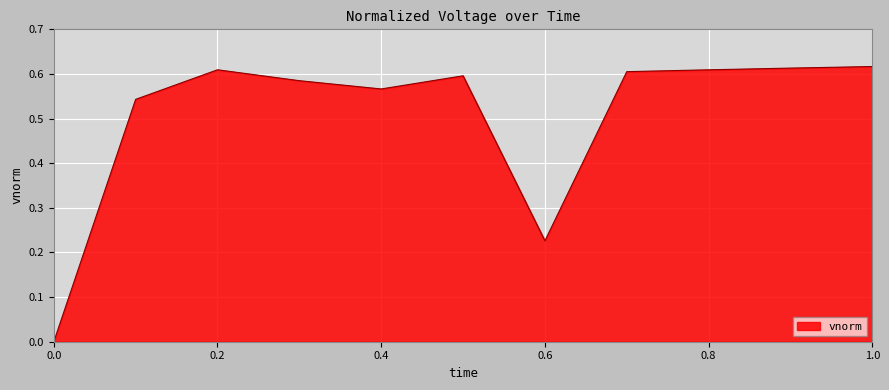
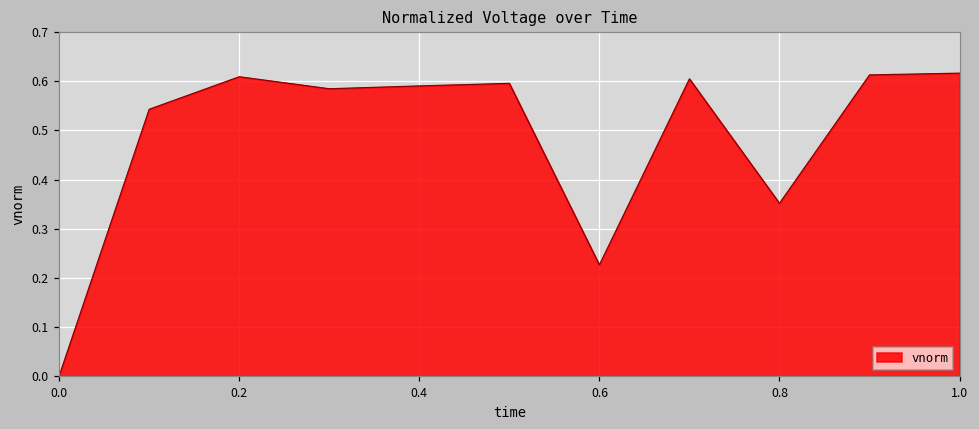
0.4: 0.57 -> 0.59
0.8: 0.61 -> 0.35
